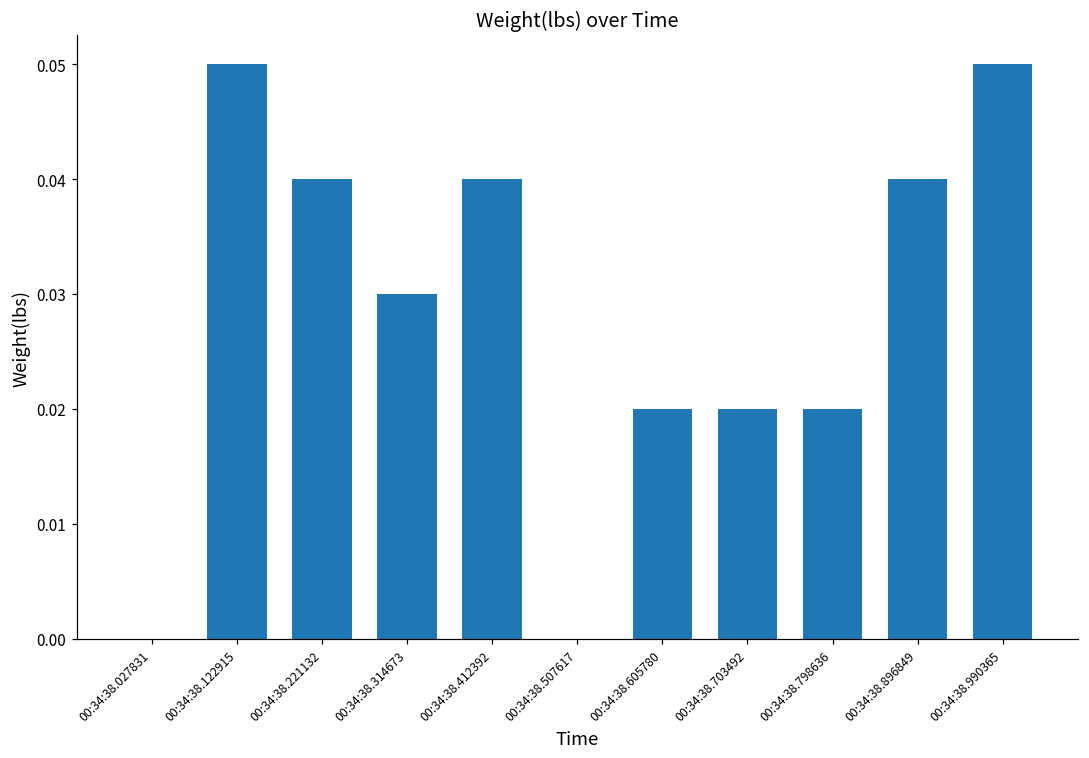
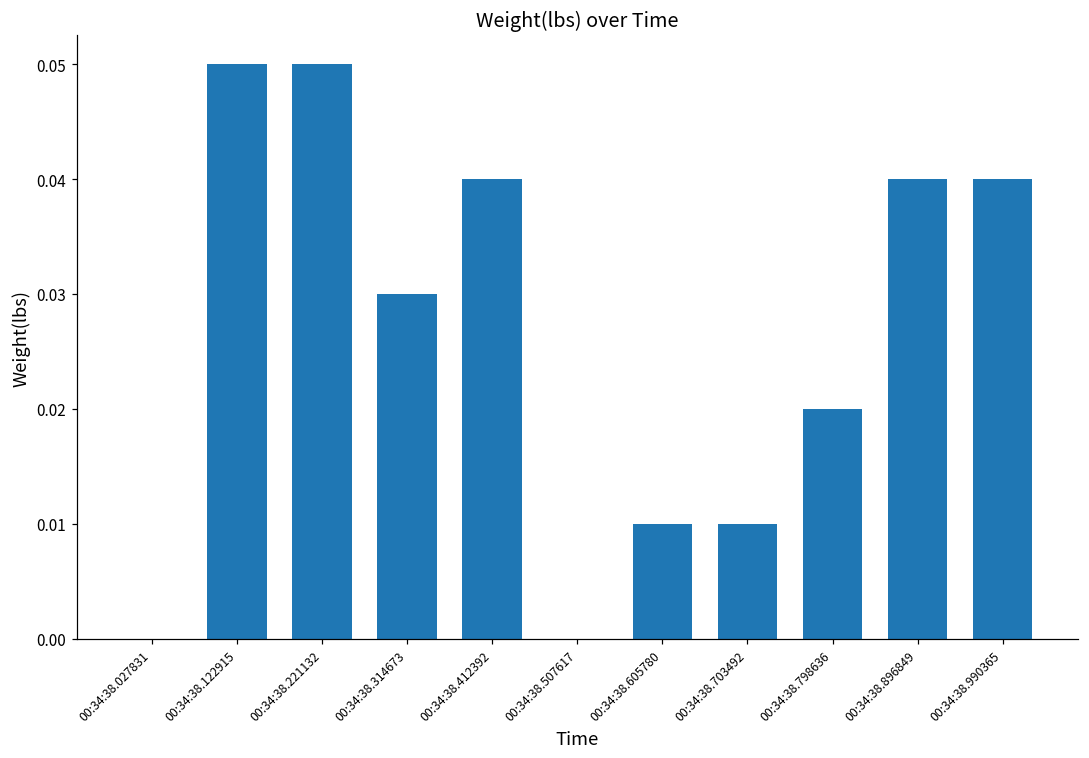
00:34:38.221132: 0.04 -> 0.05
00:34:38.605780: 0.02 -> 0.01
00:34:38.703492: 0.02 -> 0.01
00:34:38.990365: 0.05 -> 0.04
